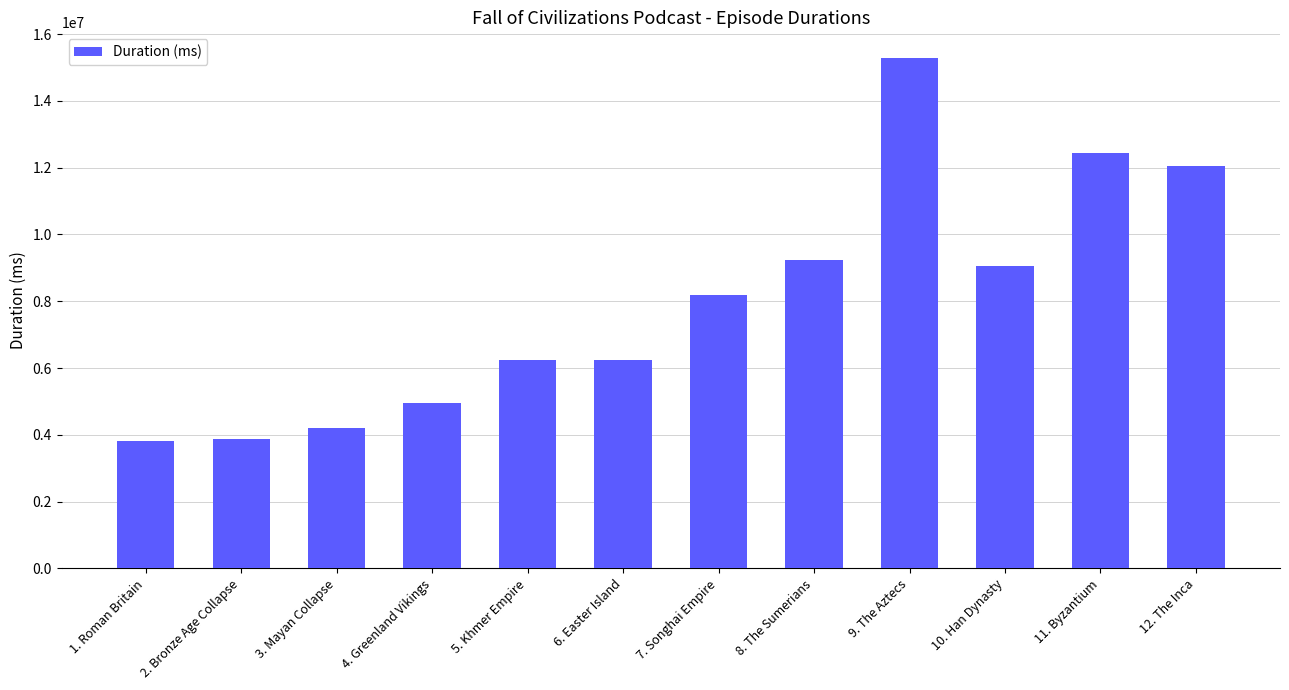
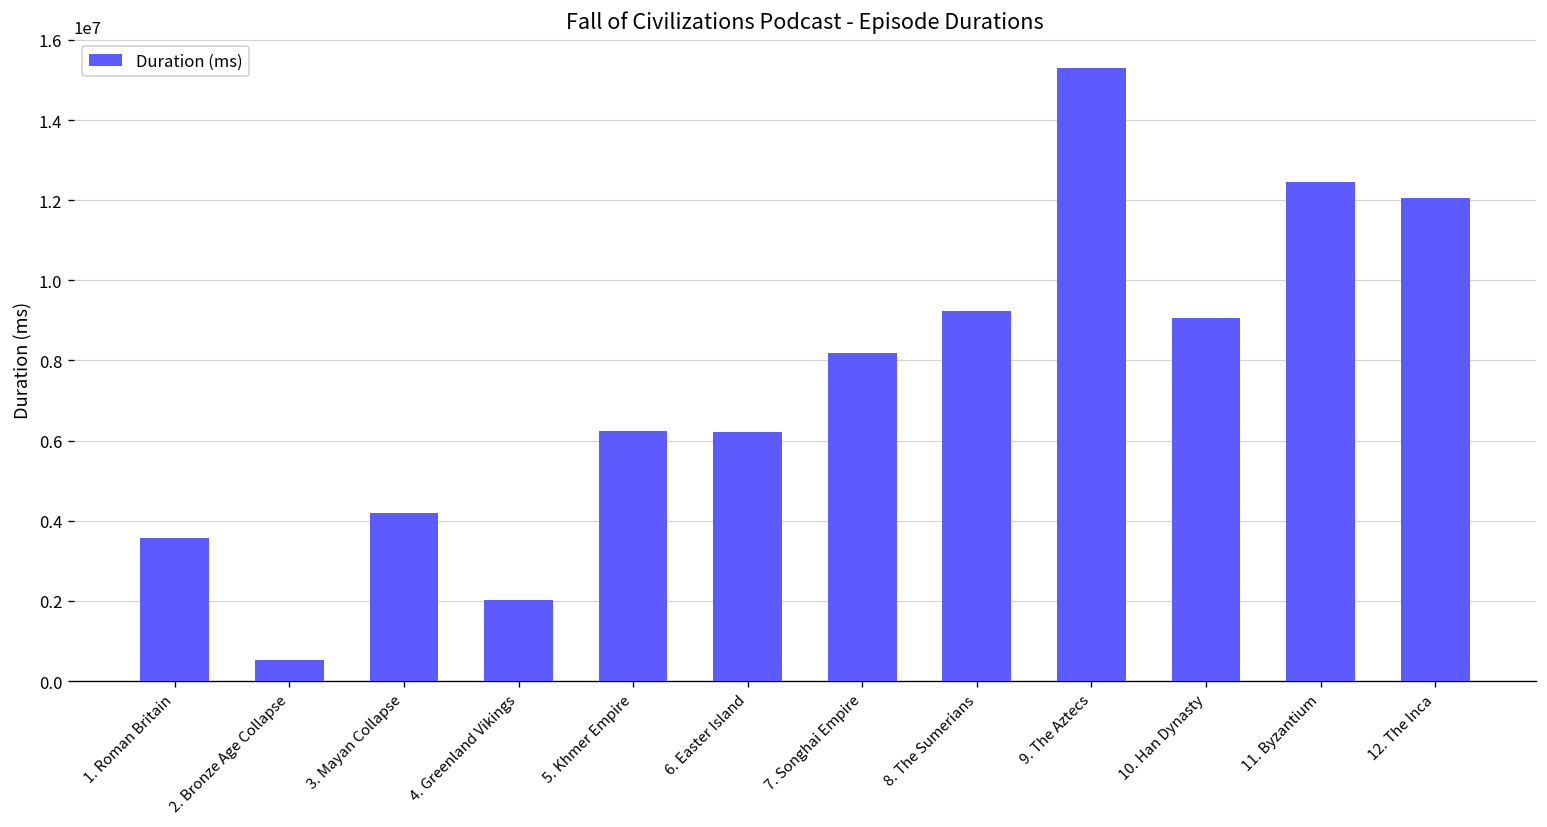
1. Roman Britain: 3800000 -> 3600000
2. Bronze Age Collapse: 3900000 -> 500000
4. Greenland Vikings: 4900000 -> 2000000
